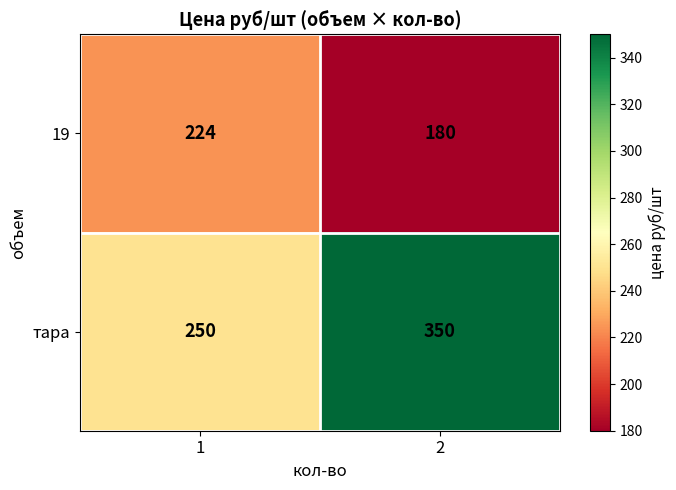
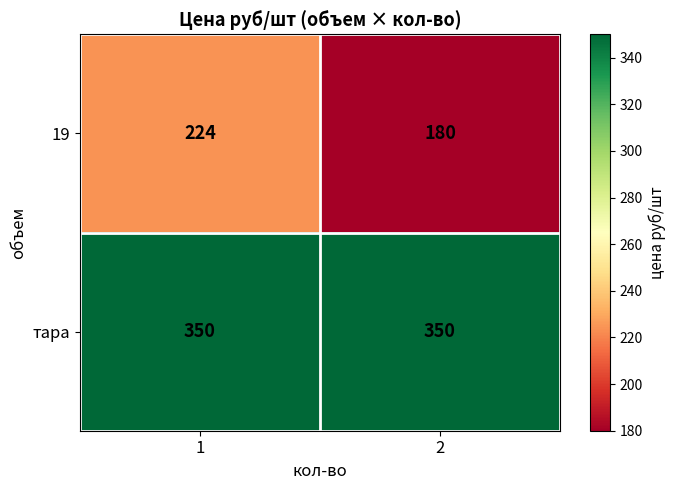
тара, 1: 250 -> 350
